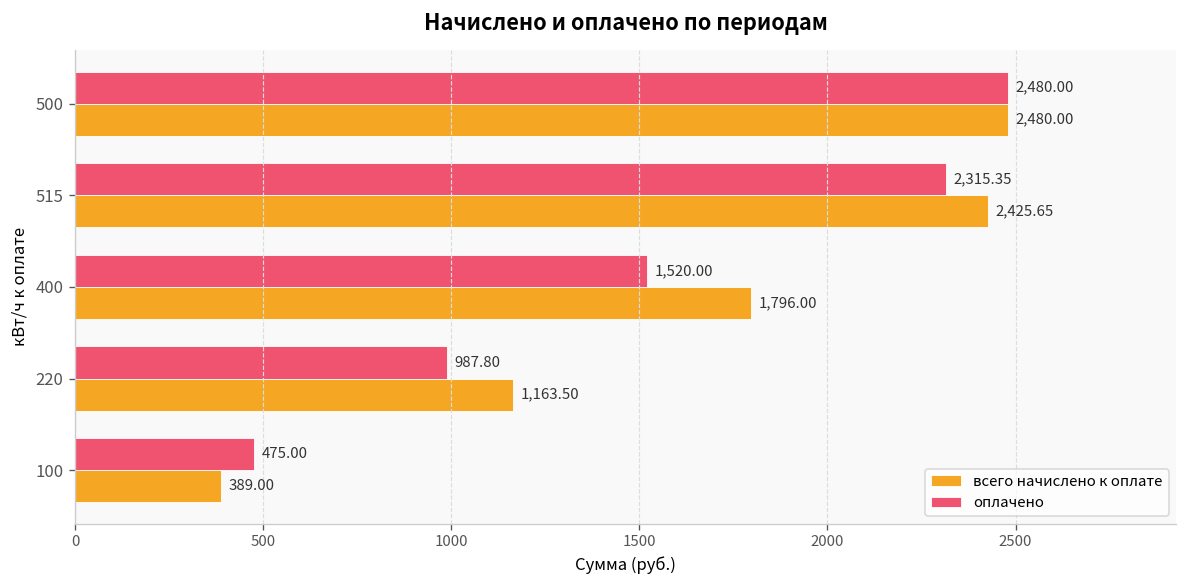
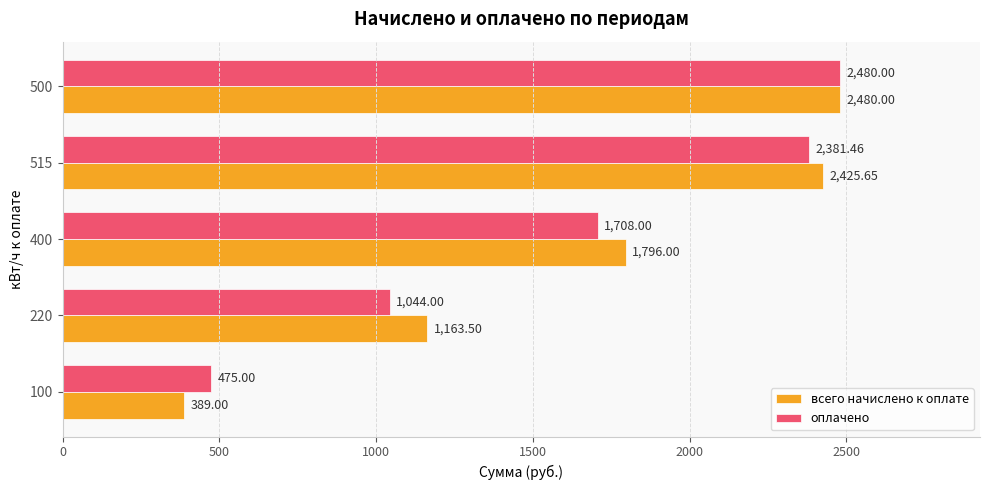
оплачено, 515: 2,315.35 -> 2,381.46
оплачено, 400: 1,520.00 -> 1,708.00
оплачено, 220: 987.80 -> 1,044.00
